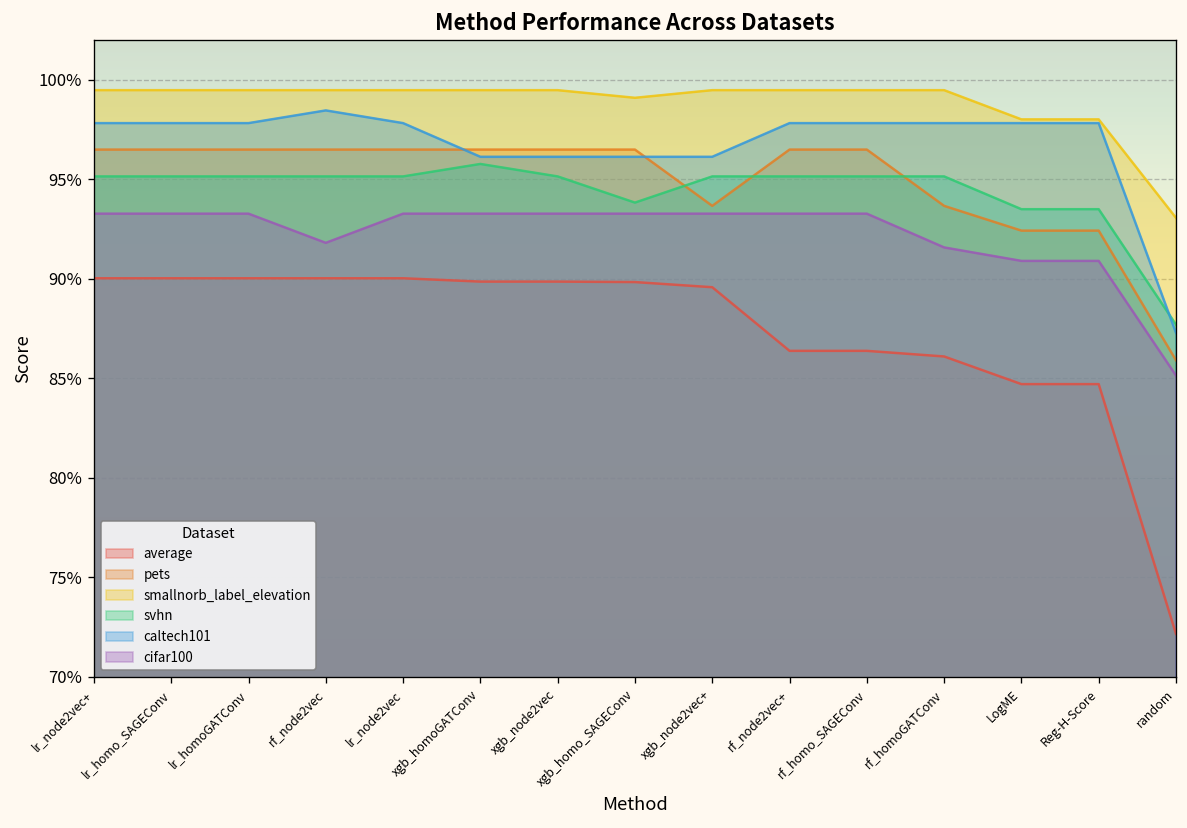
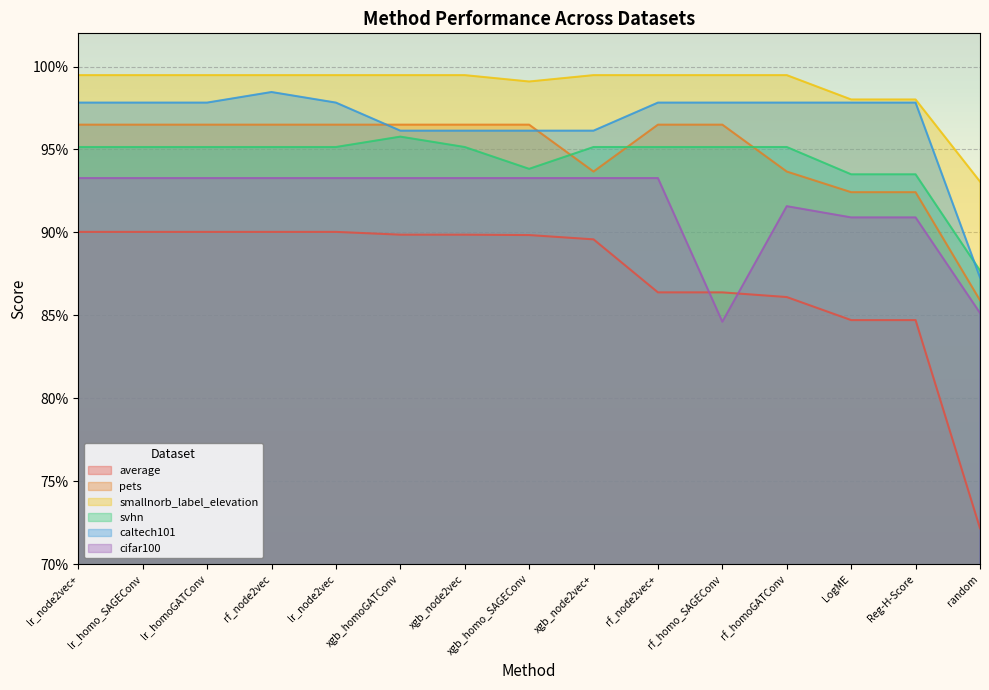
cifar100, rf_node2vec: 91.8% -> 93.3%
cifar100, rf_homo_SAGEConv: 93.3% -> 84.6%
